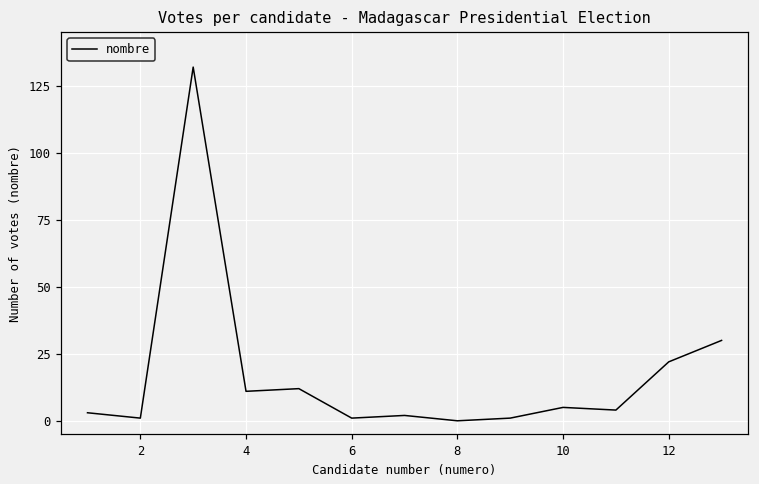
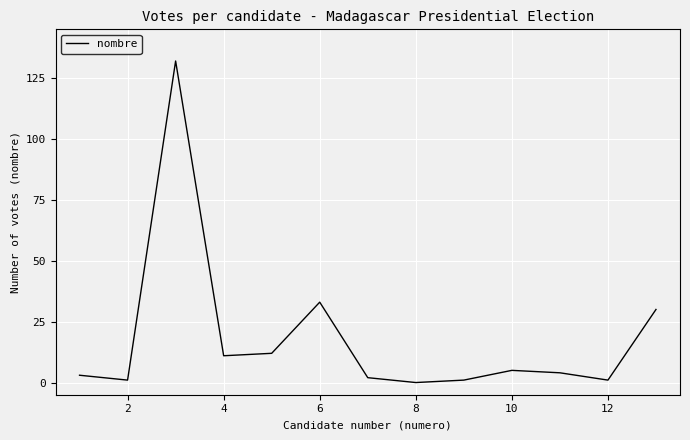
6: 1 -> 33
12: 22 -> 1
